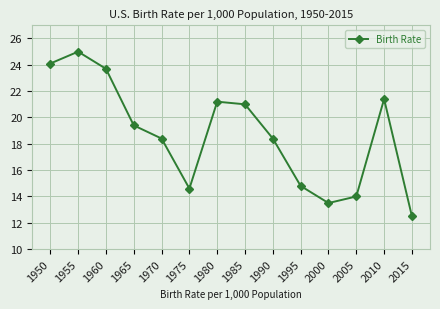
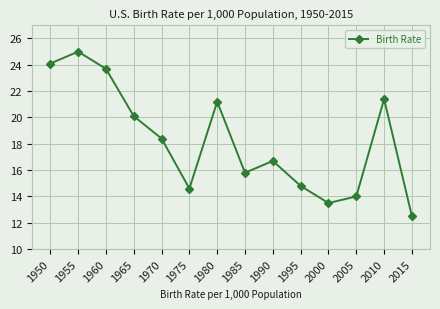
1965: 19.4 -> 20.1
1985: 21.0 -> 15.8
1990: 18.4 -> 16.7
